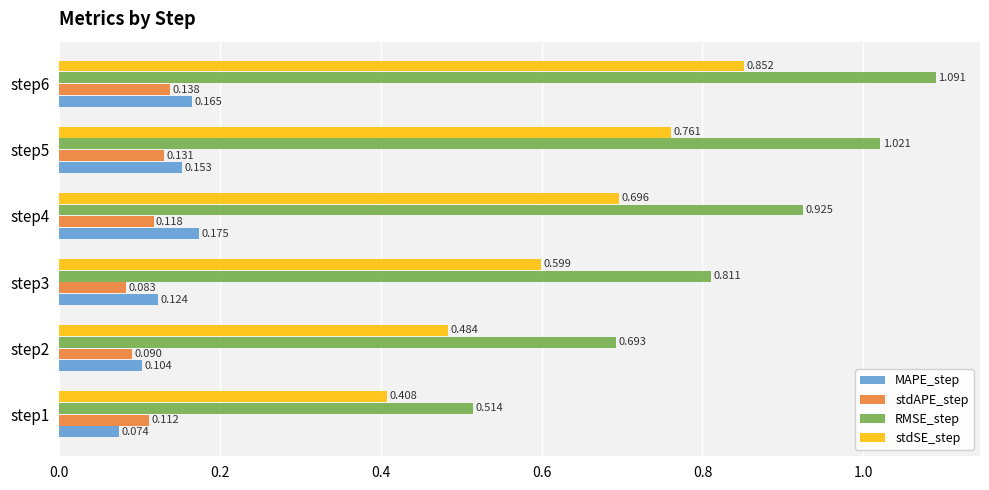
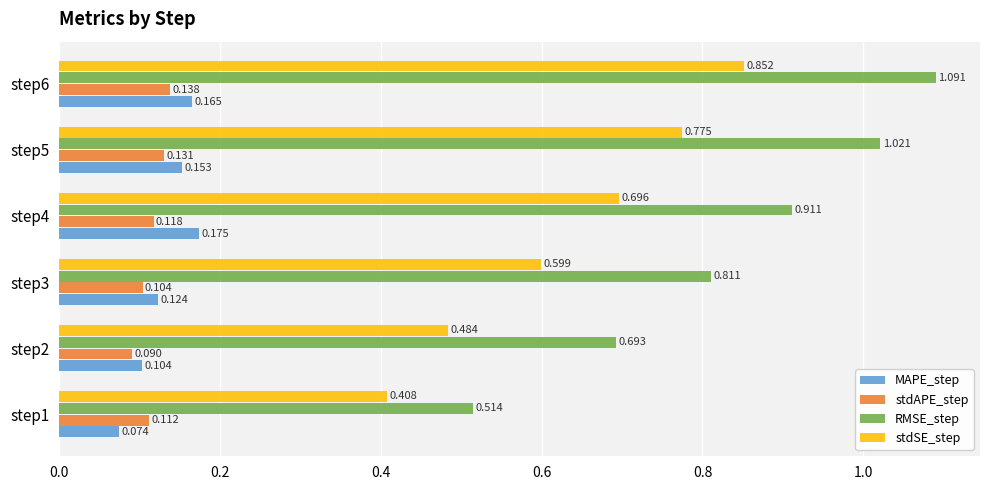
stdSE_step, step5: 0.761 -> 0.775
RMSE_step, step4: 0.925 -> 0.911
stdAPE_step, step3: 0.083 -> 0.104
